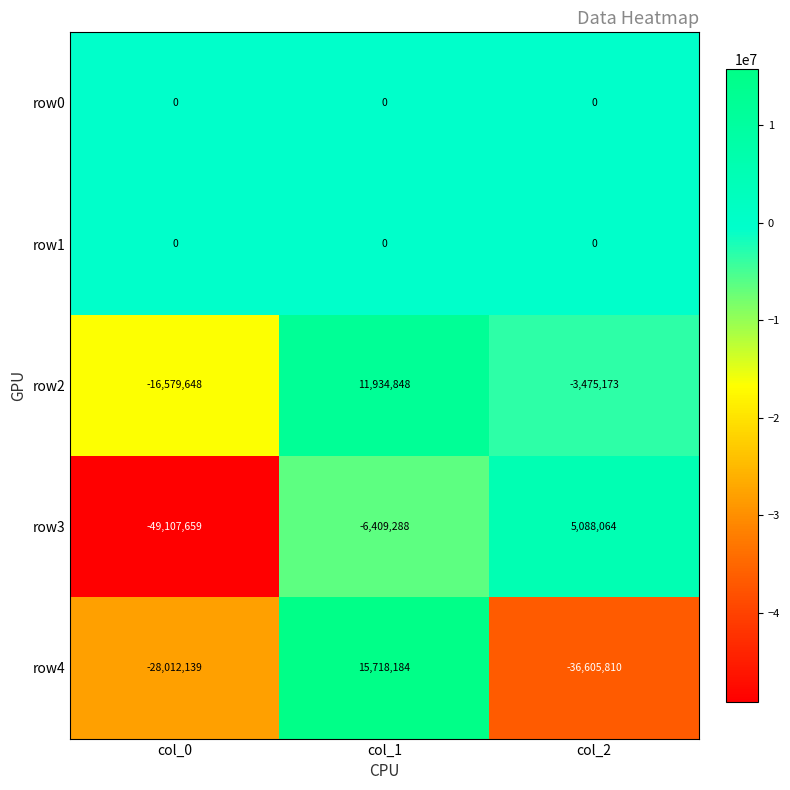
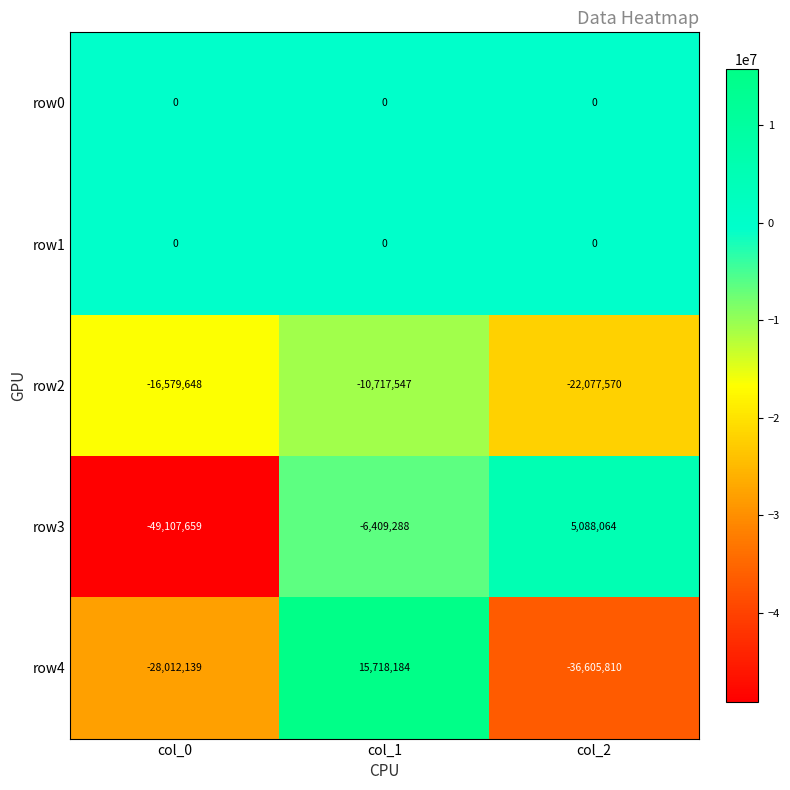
row2, col_1: 11,934,848 -> -10,717,547
row2, col_2: -3,475,173 -> -22,077,570
